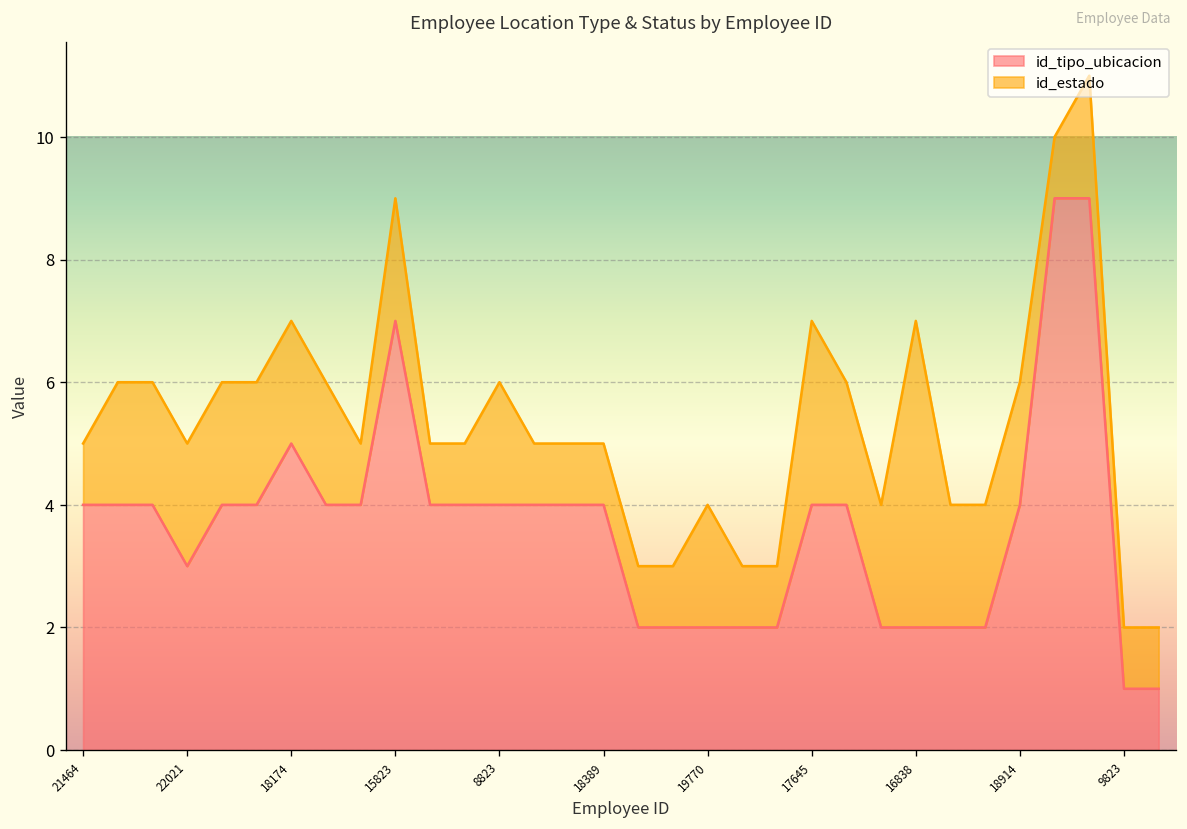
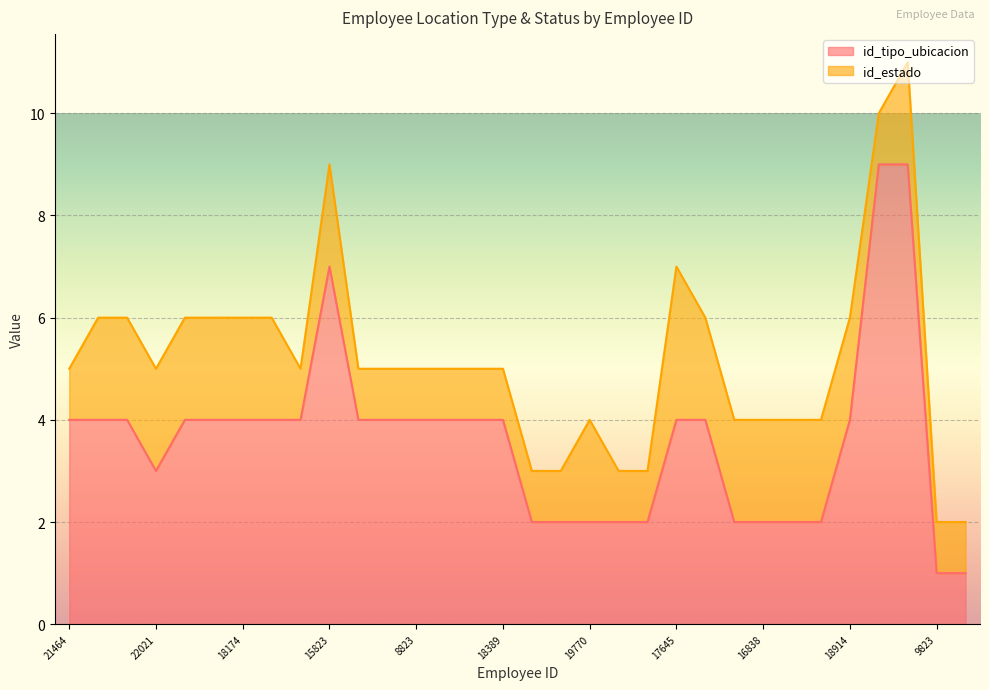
id_tipo_ubicacion, 18174: 5 -> 4
id_estado, 8823: 2 -> 1
id_estado, 16838: 5 -> 2
